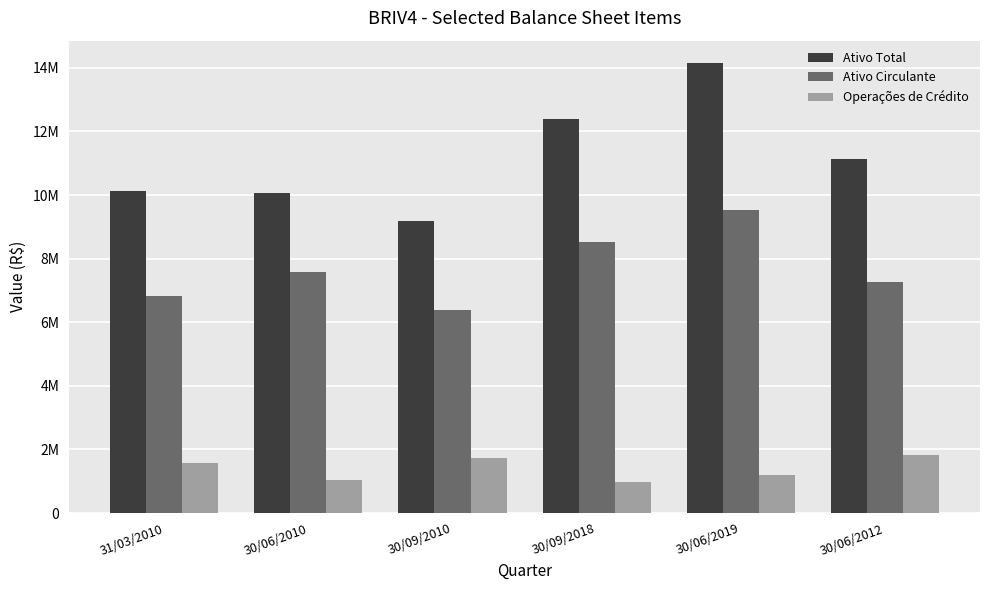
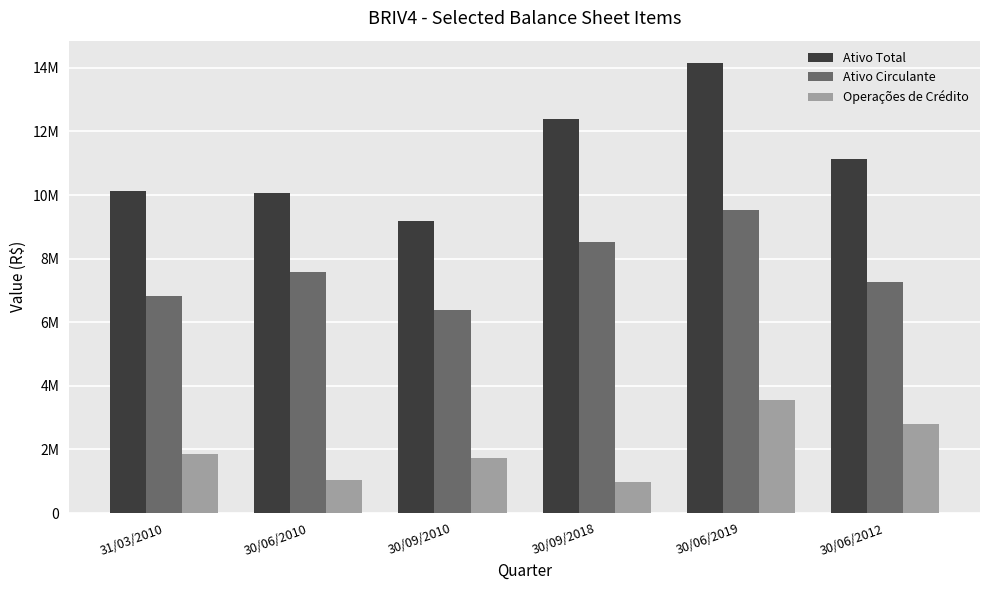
Operações de Crédito, 31/03/2010: 1600000 -> 1900000
Operações de Crédito, 30/06/2019: 1200000 -> 3600000
Operações de Crédito, 30/06/2012: 1800000 -> 2800000
